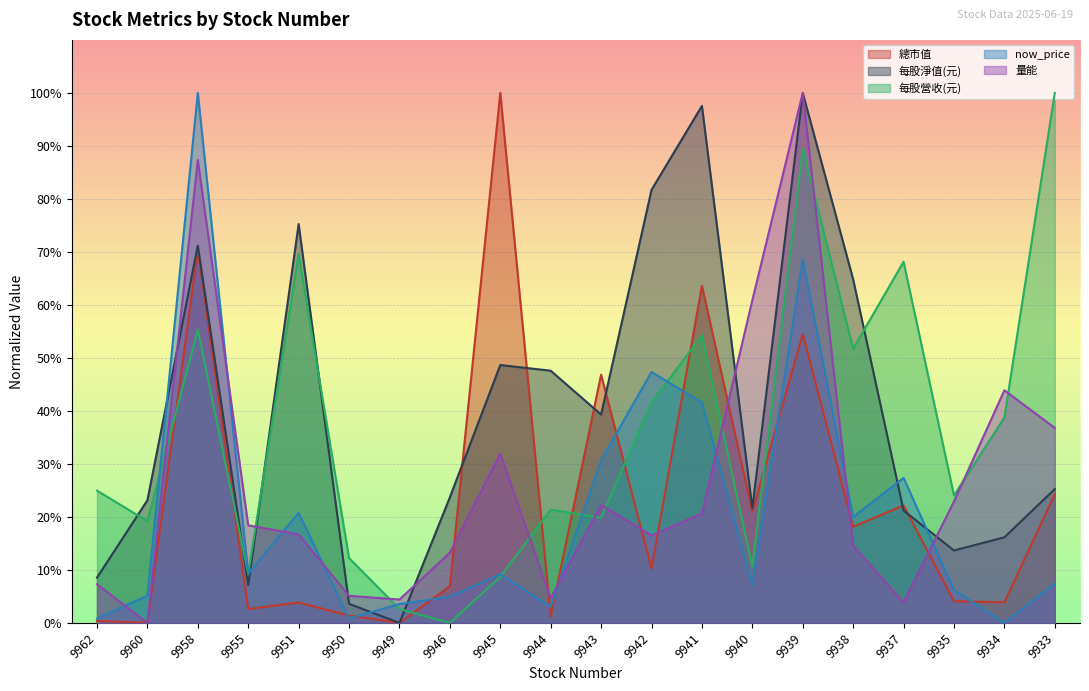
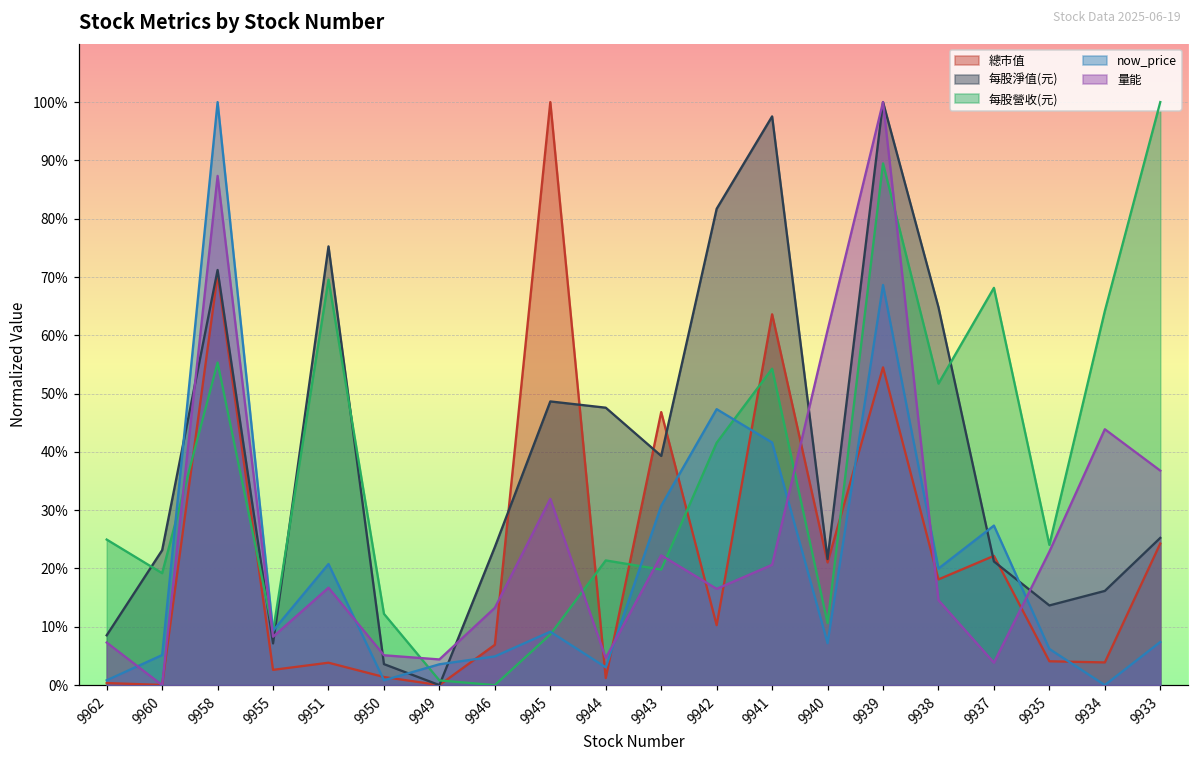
量能, 9955: 18% -> 8%
每股營收(元), 9949: 3% -> 1%
每股營收(元), 9934: 39% -> 64%
